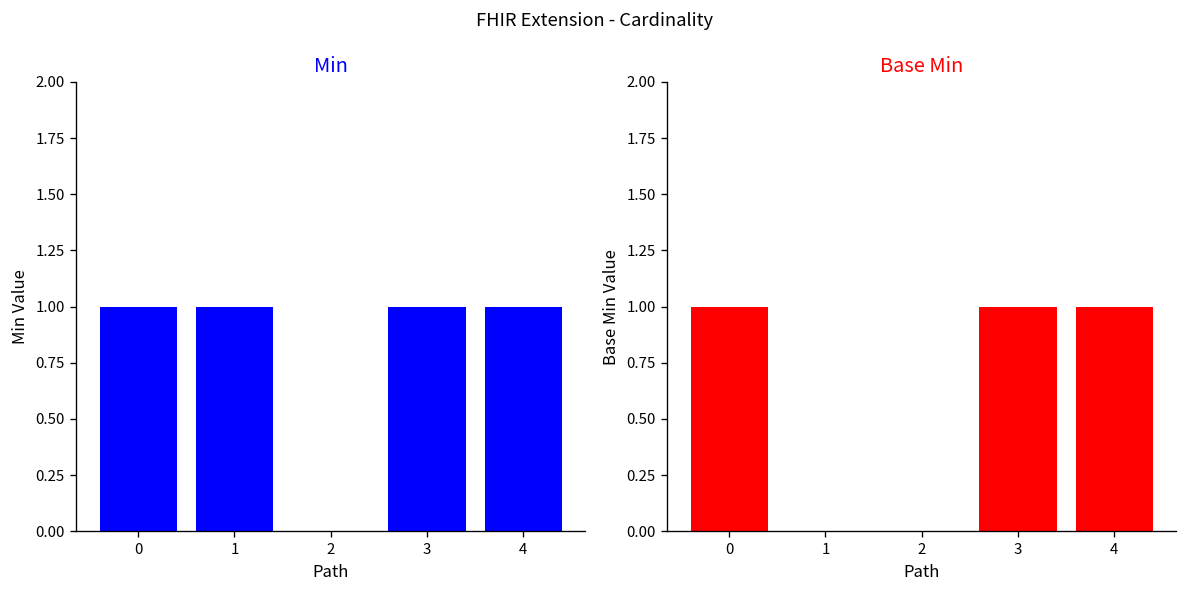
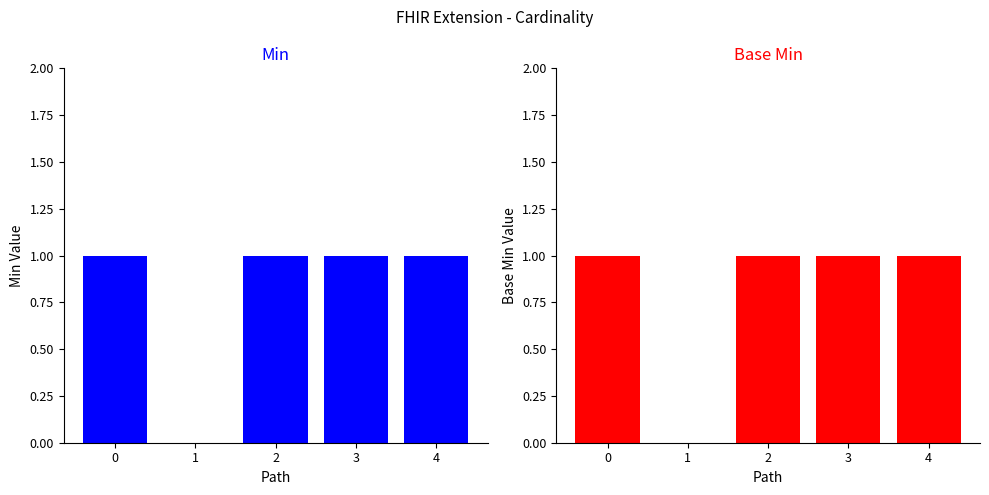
Min, 1: 1 -> 0
Min, 2: 0 -> 1
Base Min, 2: 0 -> 1
